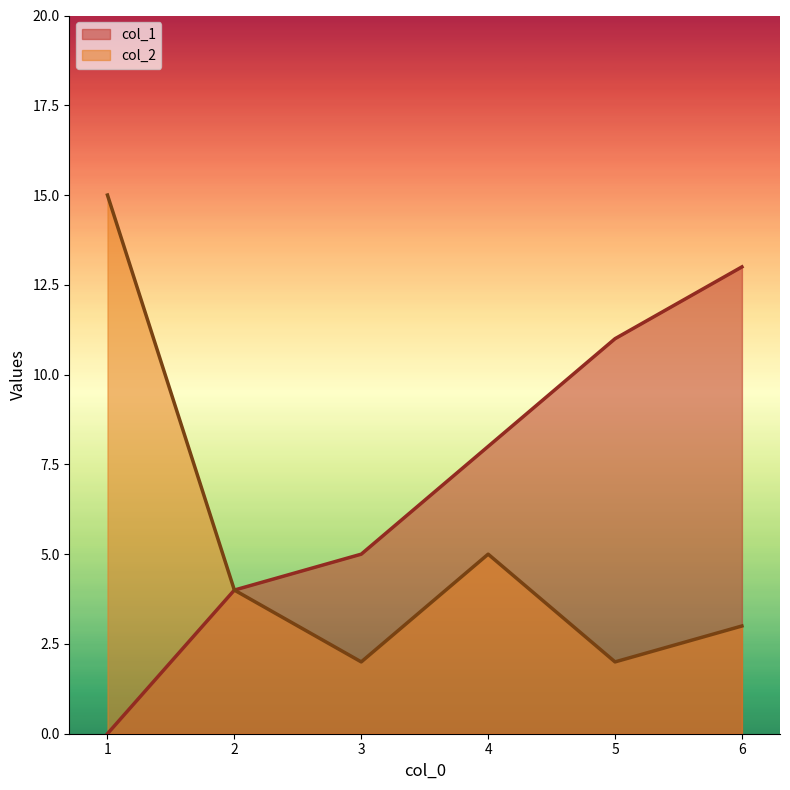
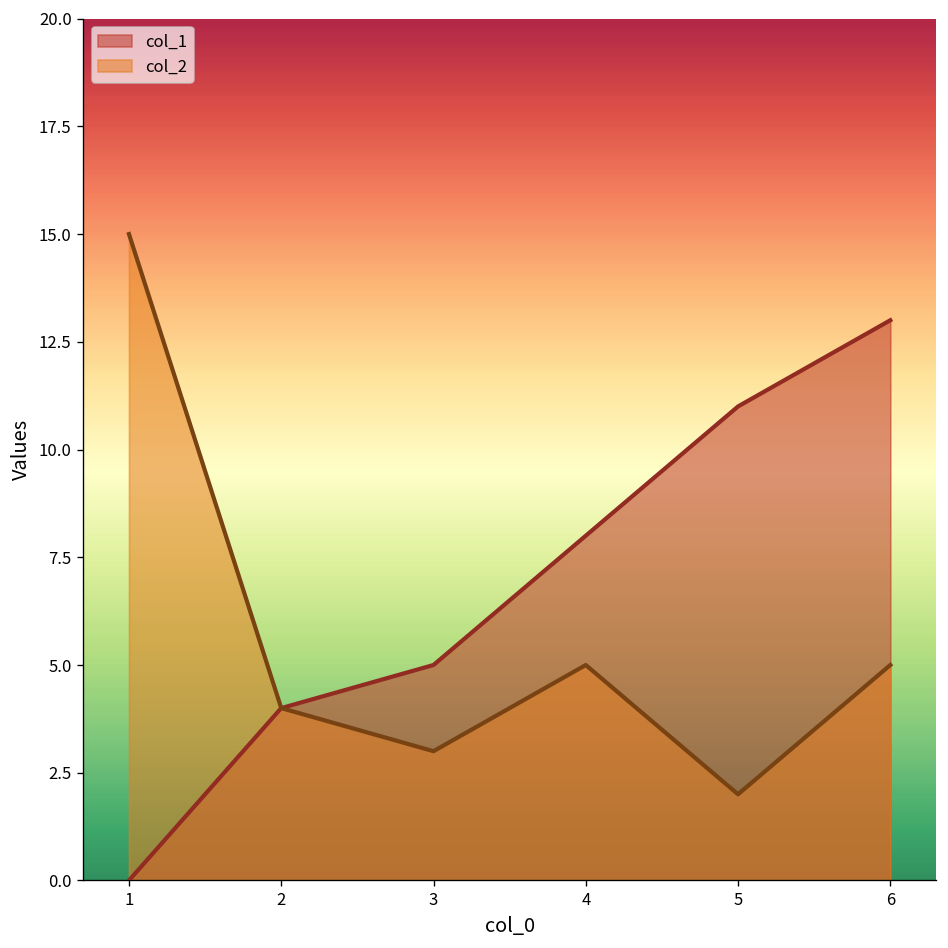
col_2, 3: 2 -> 3
col_2, 6: 3 -> 5
